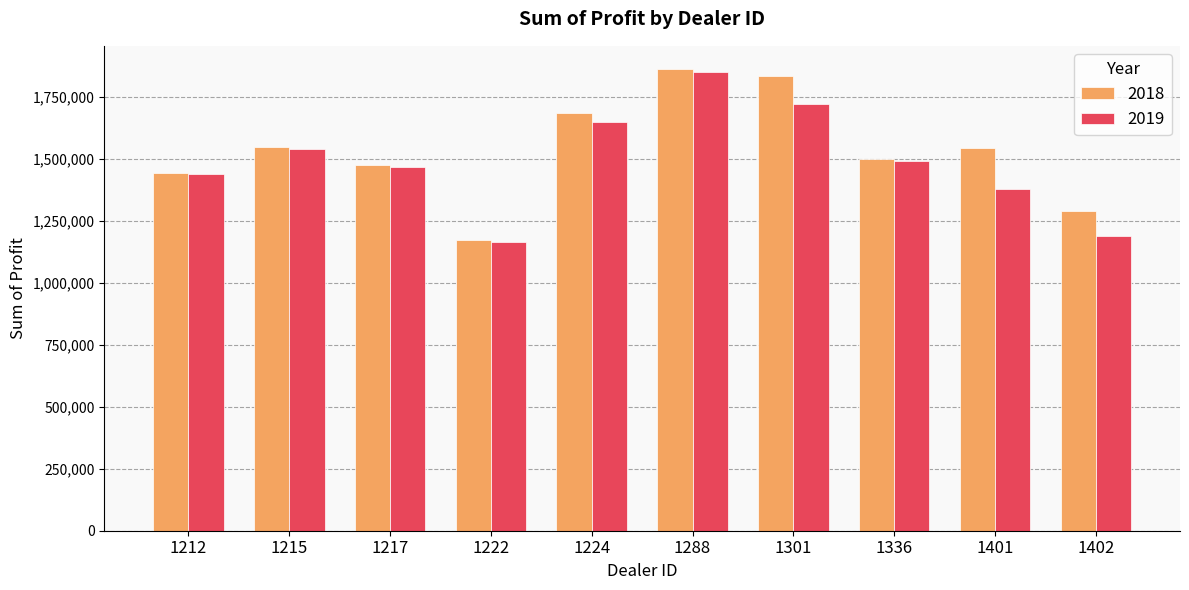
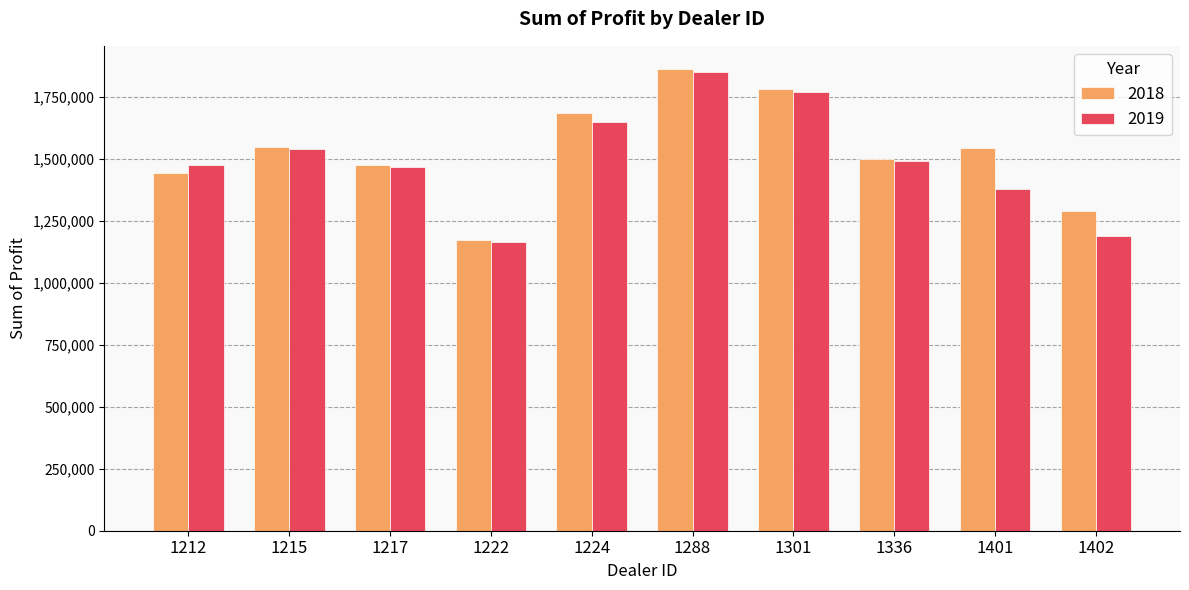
2019, 1212: 1,440,000 -> 1,470,000
2018, 1301: 1,830,000 -> 1,780,000
2019, 1301: 1,720,000 -> 1,770,000
